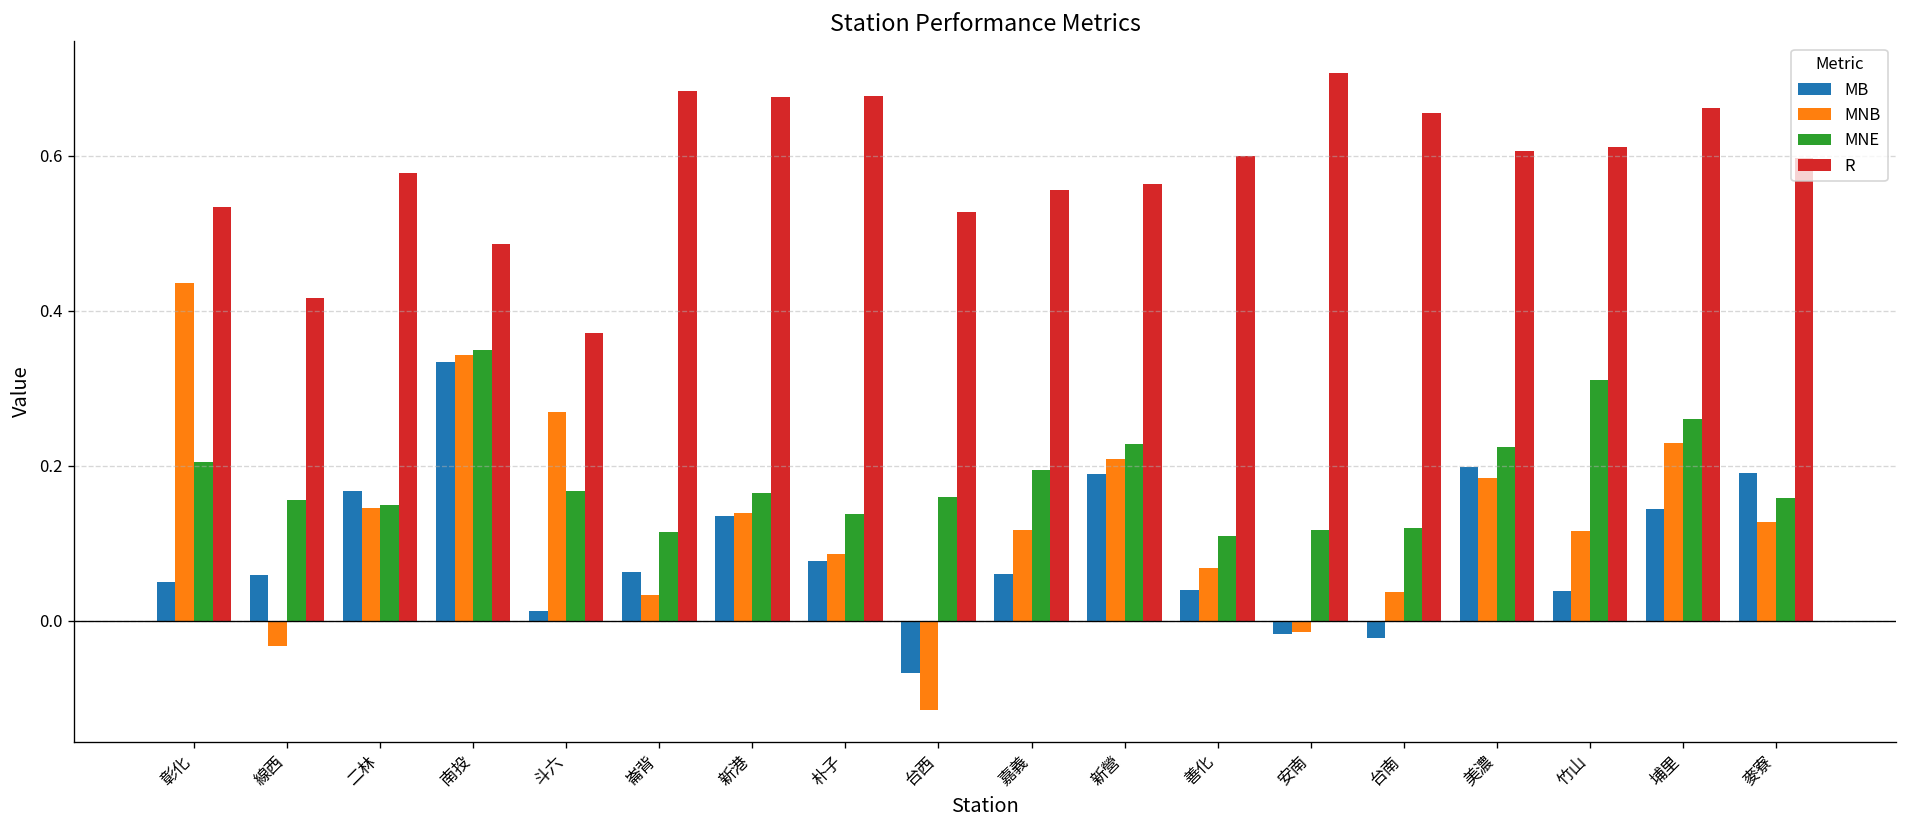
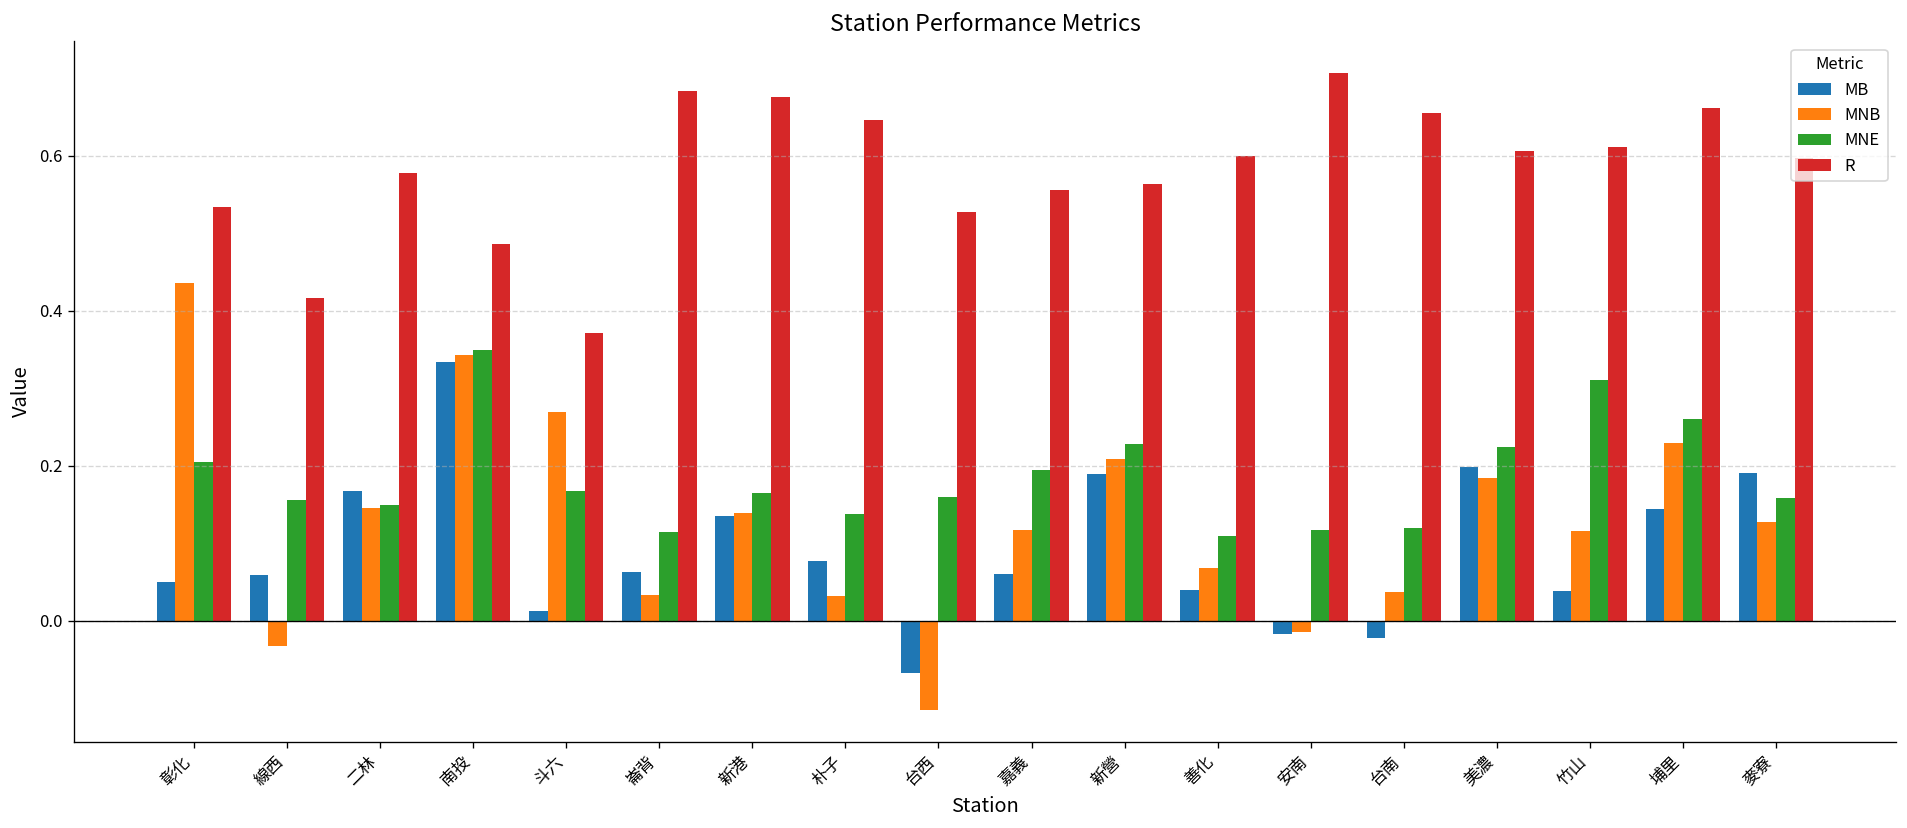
MNB, 朴子: 0.09 -> 0.03
R, 朴子: 0.68 -> 0.65
